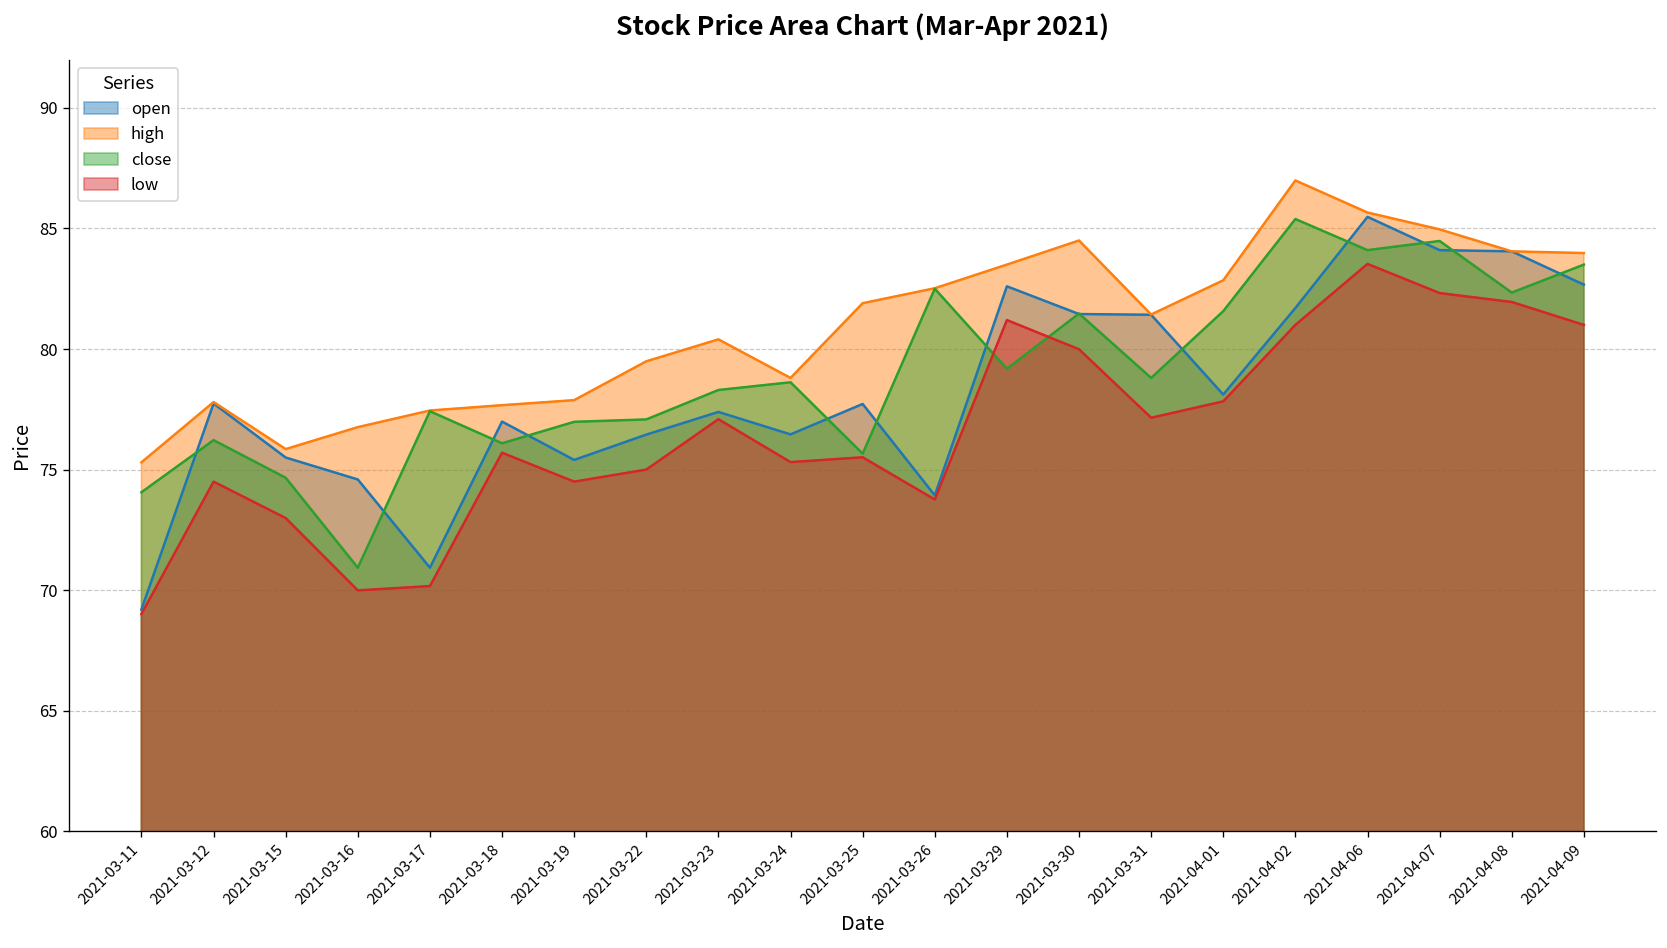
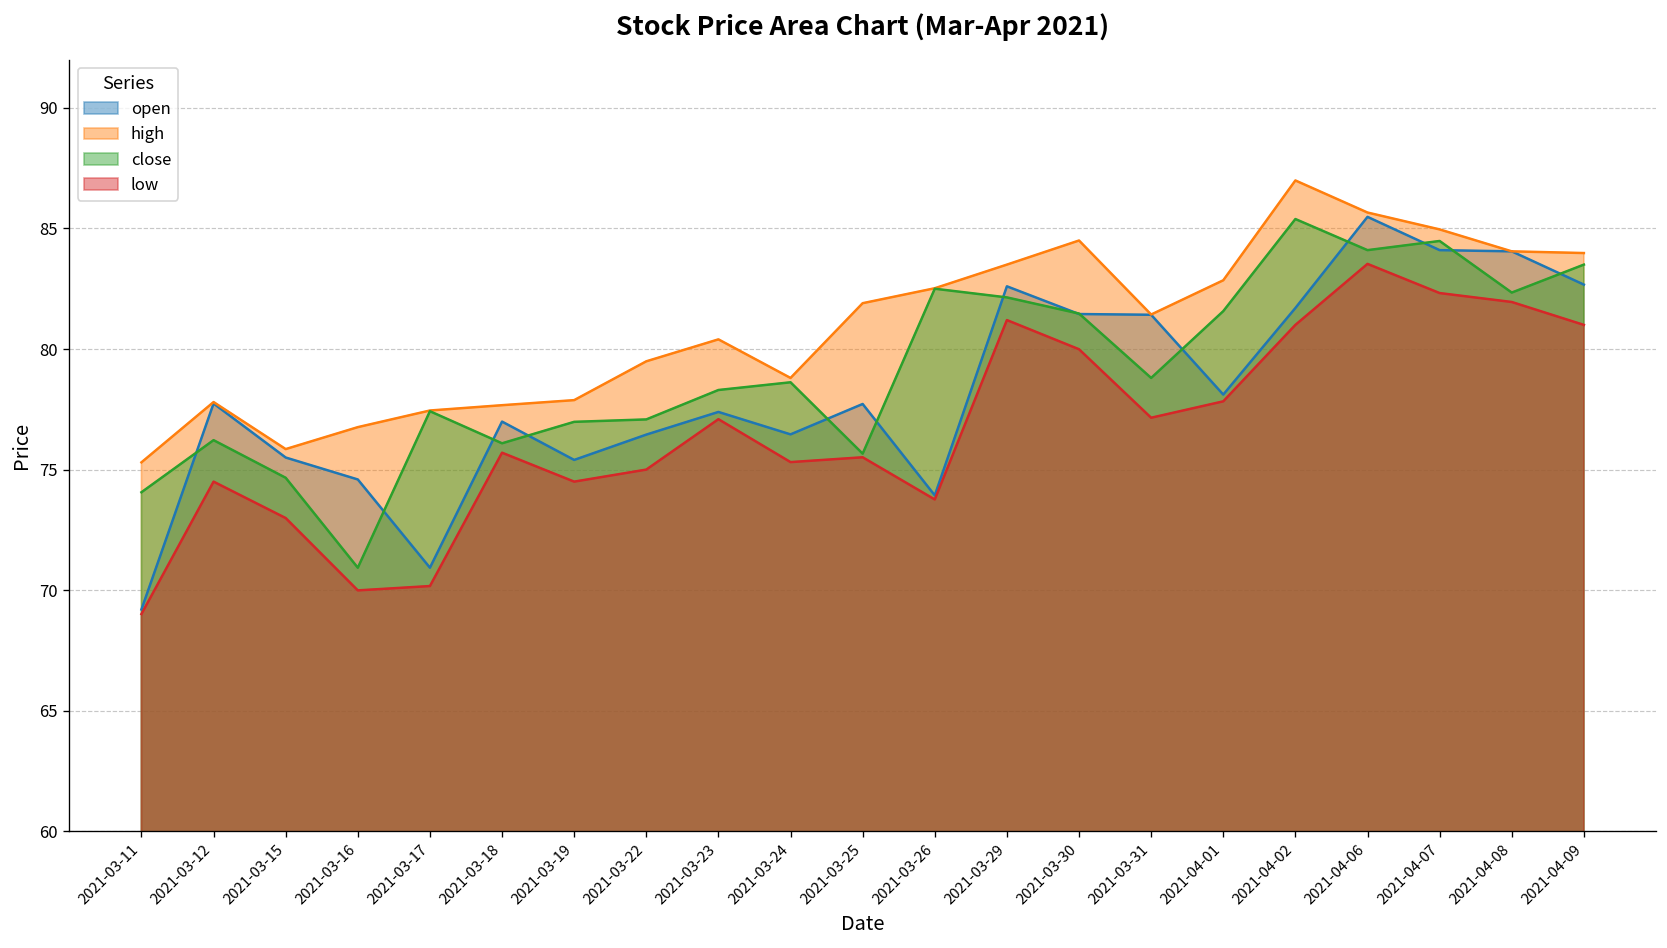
close, 2021-03-29: 79.2 -> 82.1
